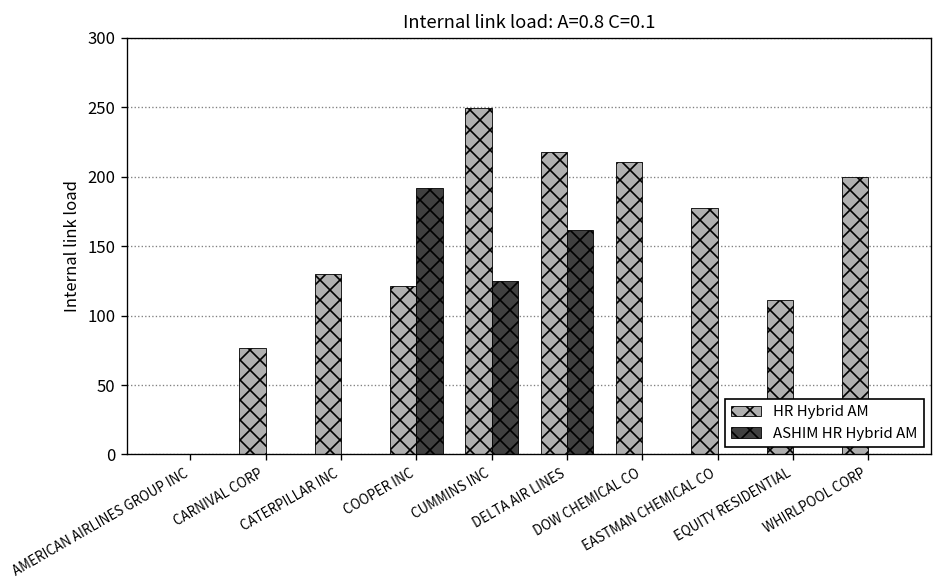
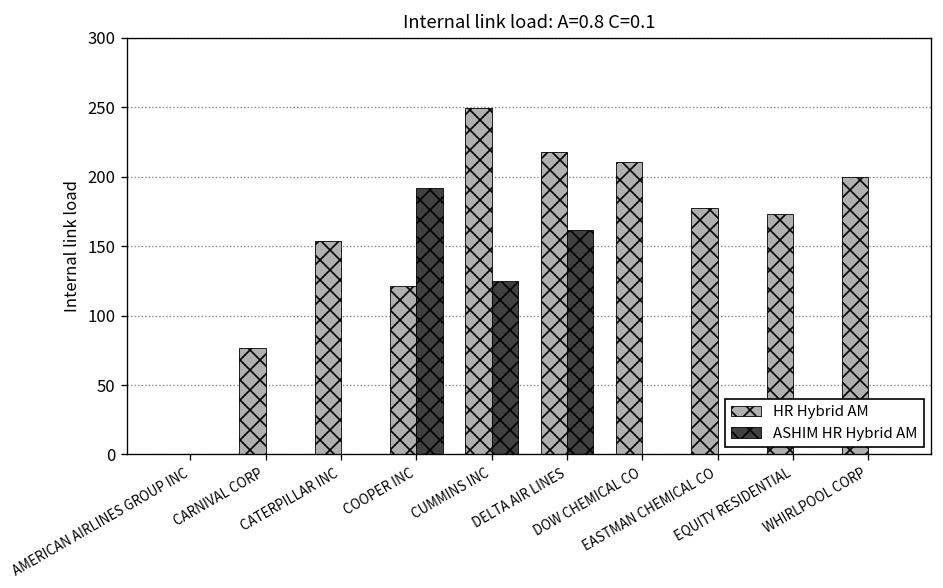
HR Hybrid AM, CATERPILLAR INC: 130 -> 153
HR Hybrid AM, EQUITY RESIDENTIAL: 111 -> 173
